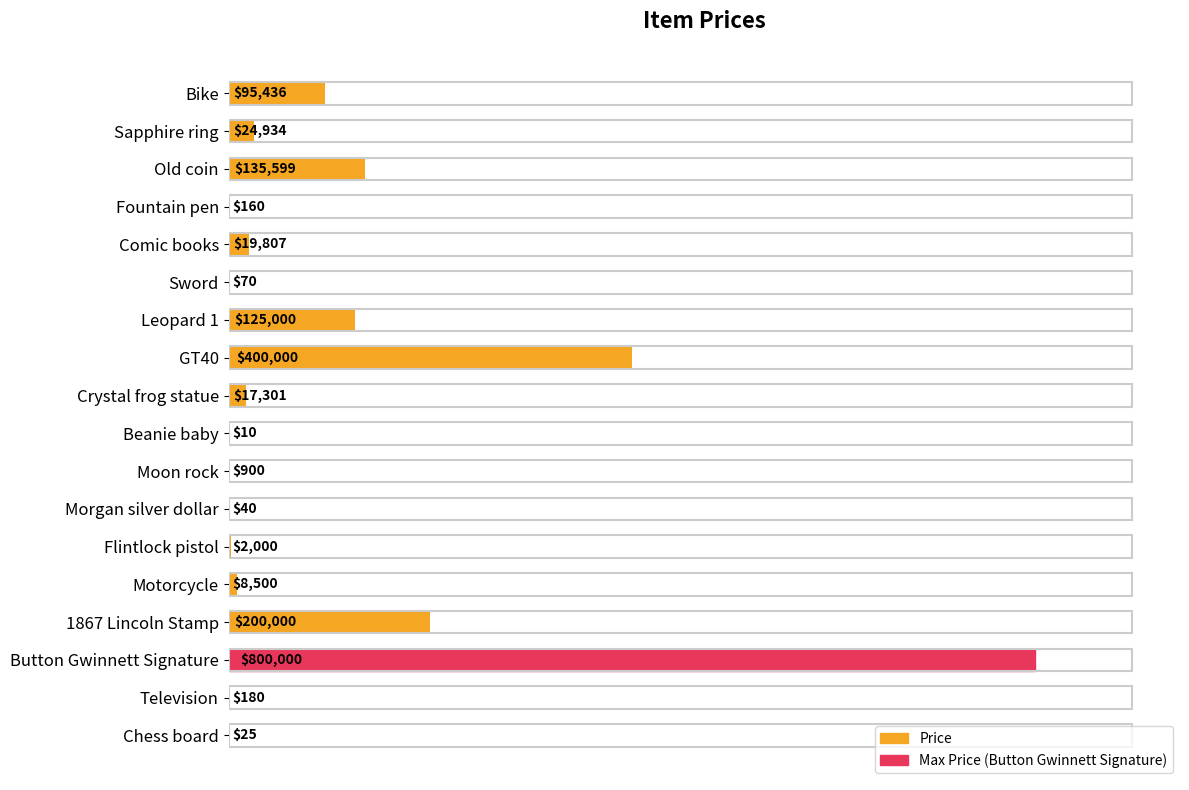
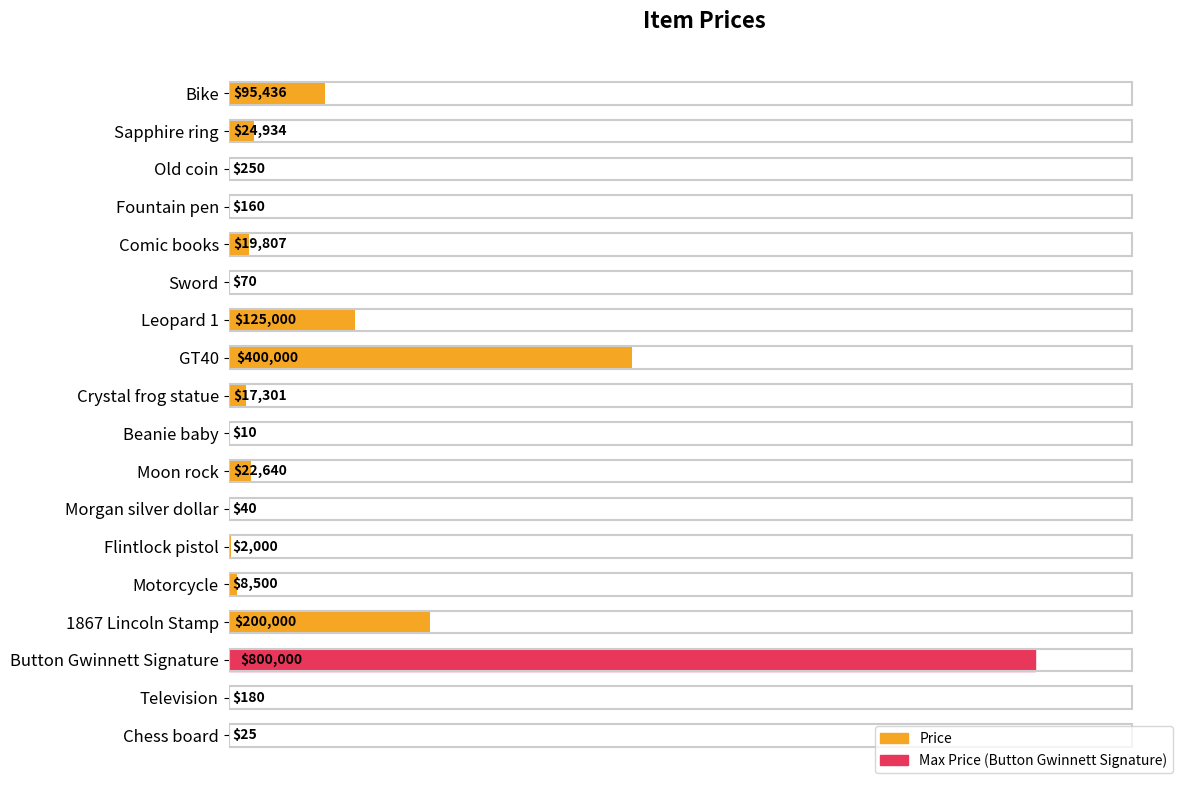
Old coin: $135,599 -> $250
Moon rock: $900 -> $22,640
